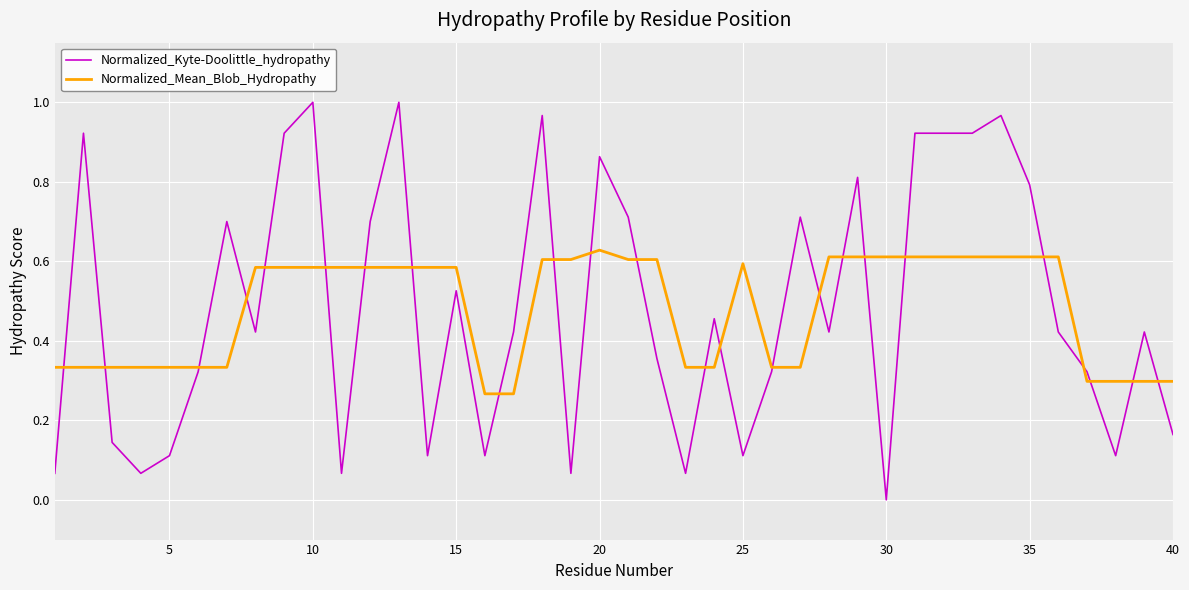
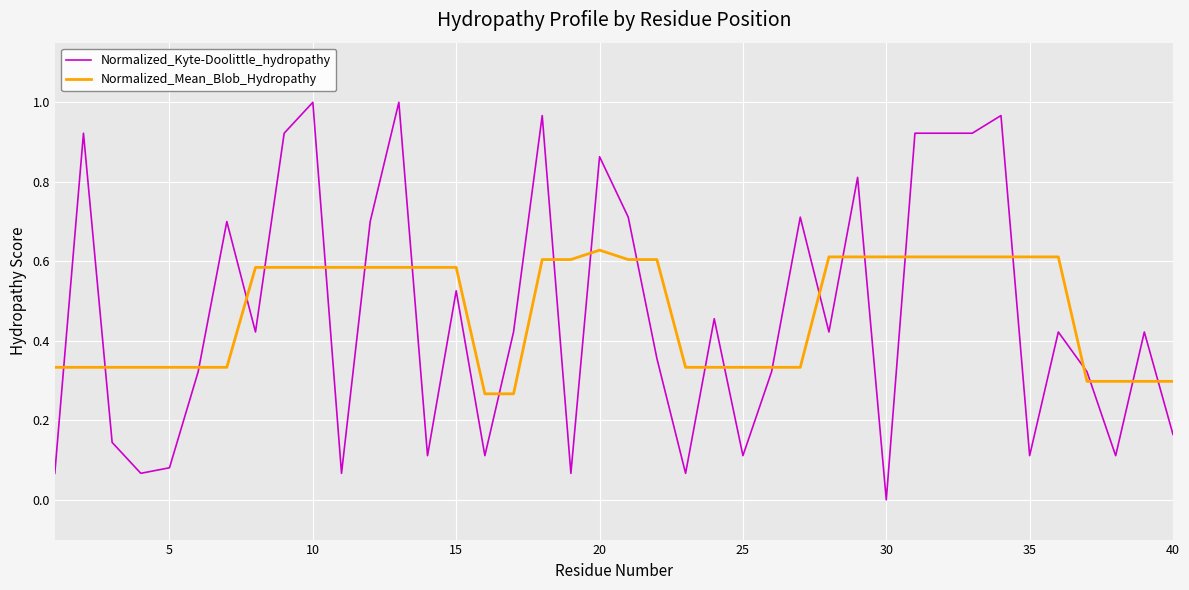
Normalized_Kyte-Doolittle_hydropathy, 5: 0.11 -> 0.08
Normalized_Mean_Blob_Hydropathy, 25: 0.59 -> 0.33
Normalized_Kyte-Doolittle_hydropathy, 35: 0.79 -> 0.11
